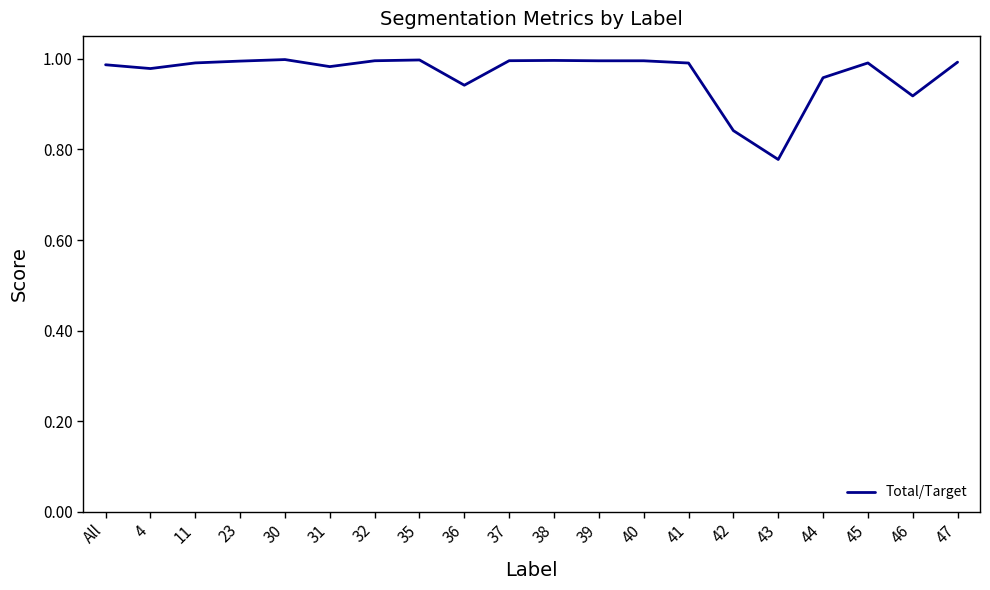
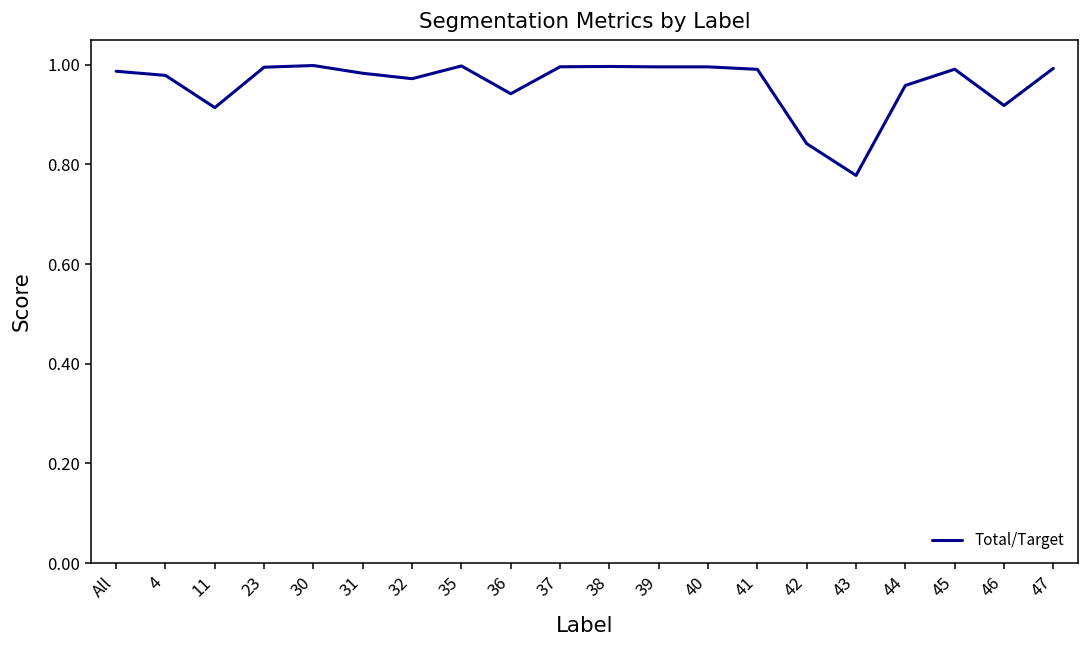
11: 0.99 -> 0.91
32: 1.00 -> 0.97
